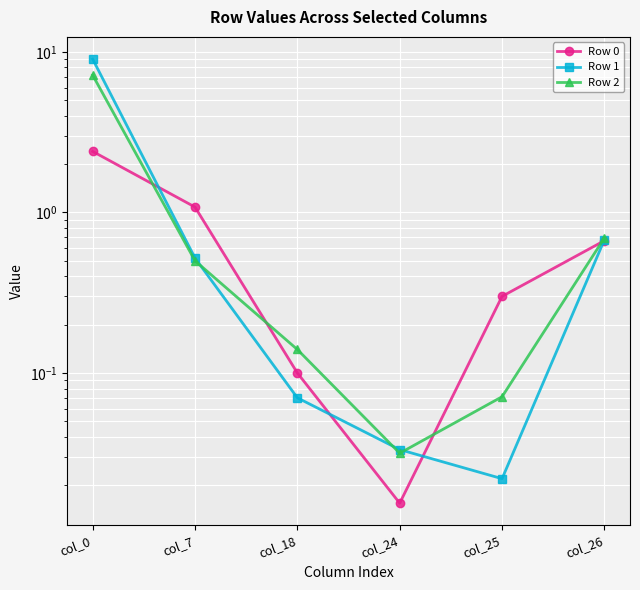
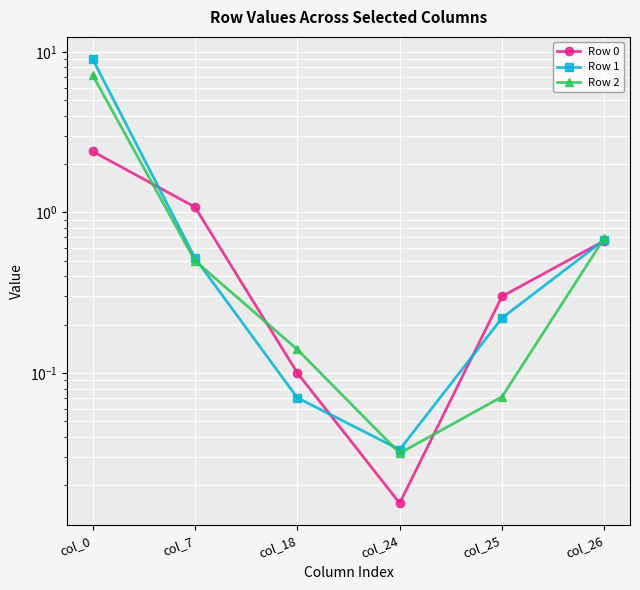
Row 1, col_25: 0.022 -> 0.22
